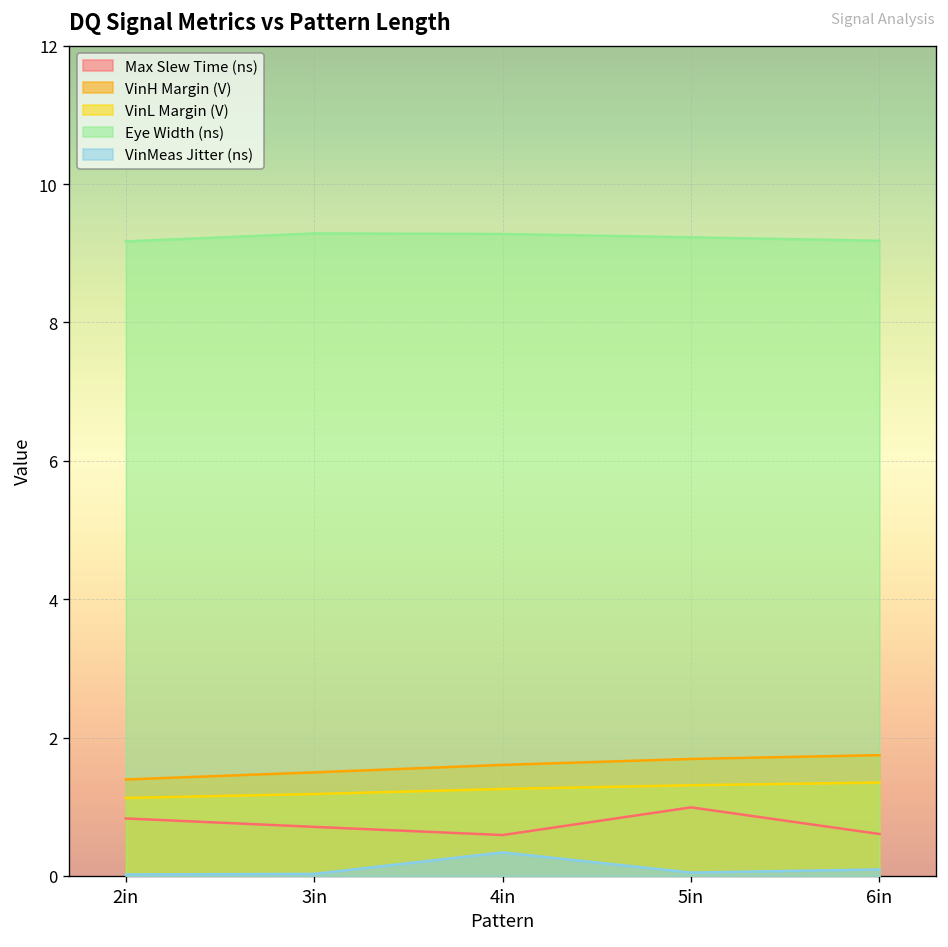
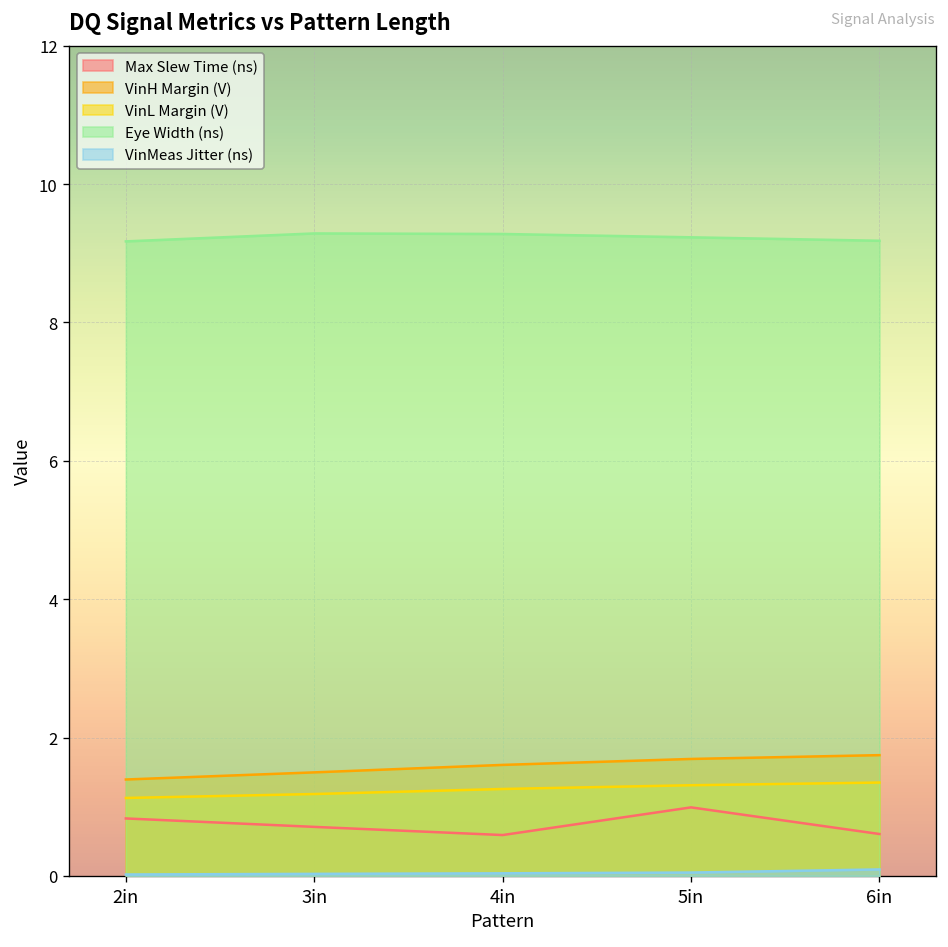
VinMeas Jitter (ns), 4in: 0.3 -> 0.0
